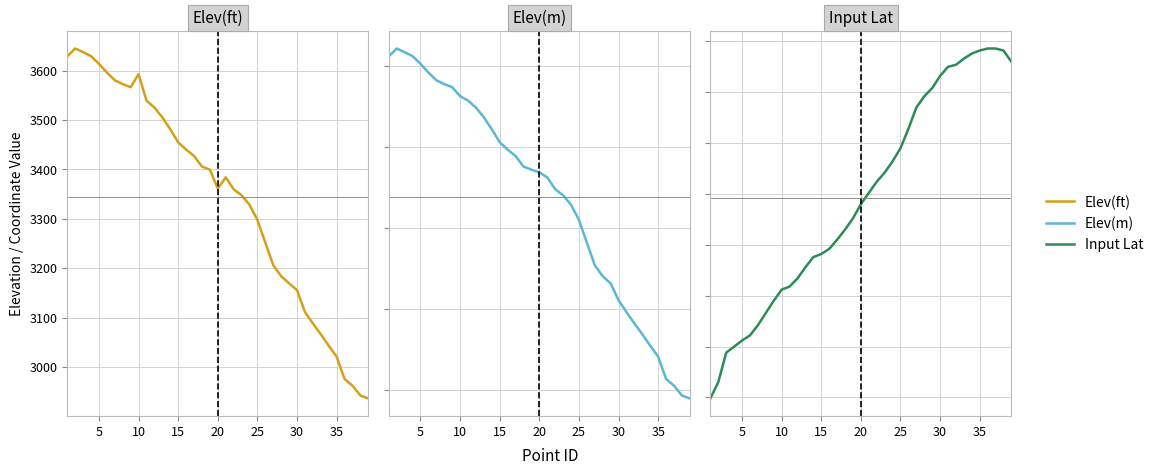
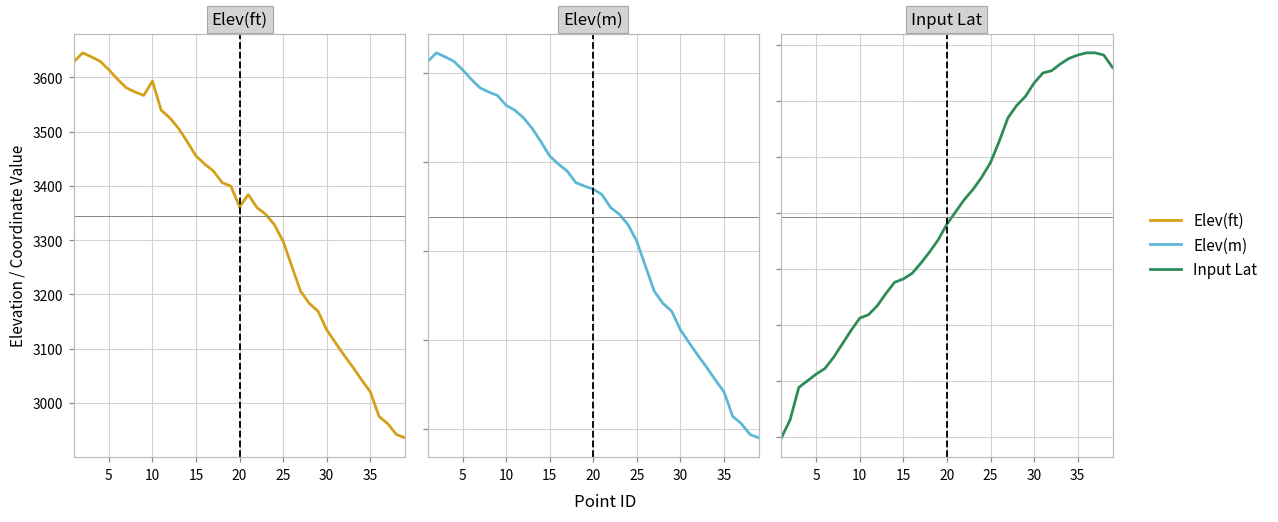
Elev(ft), 30: 3160 -> 3130
